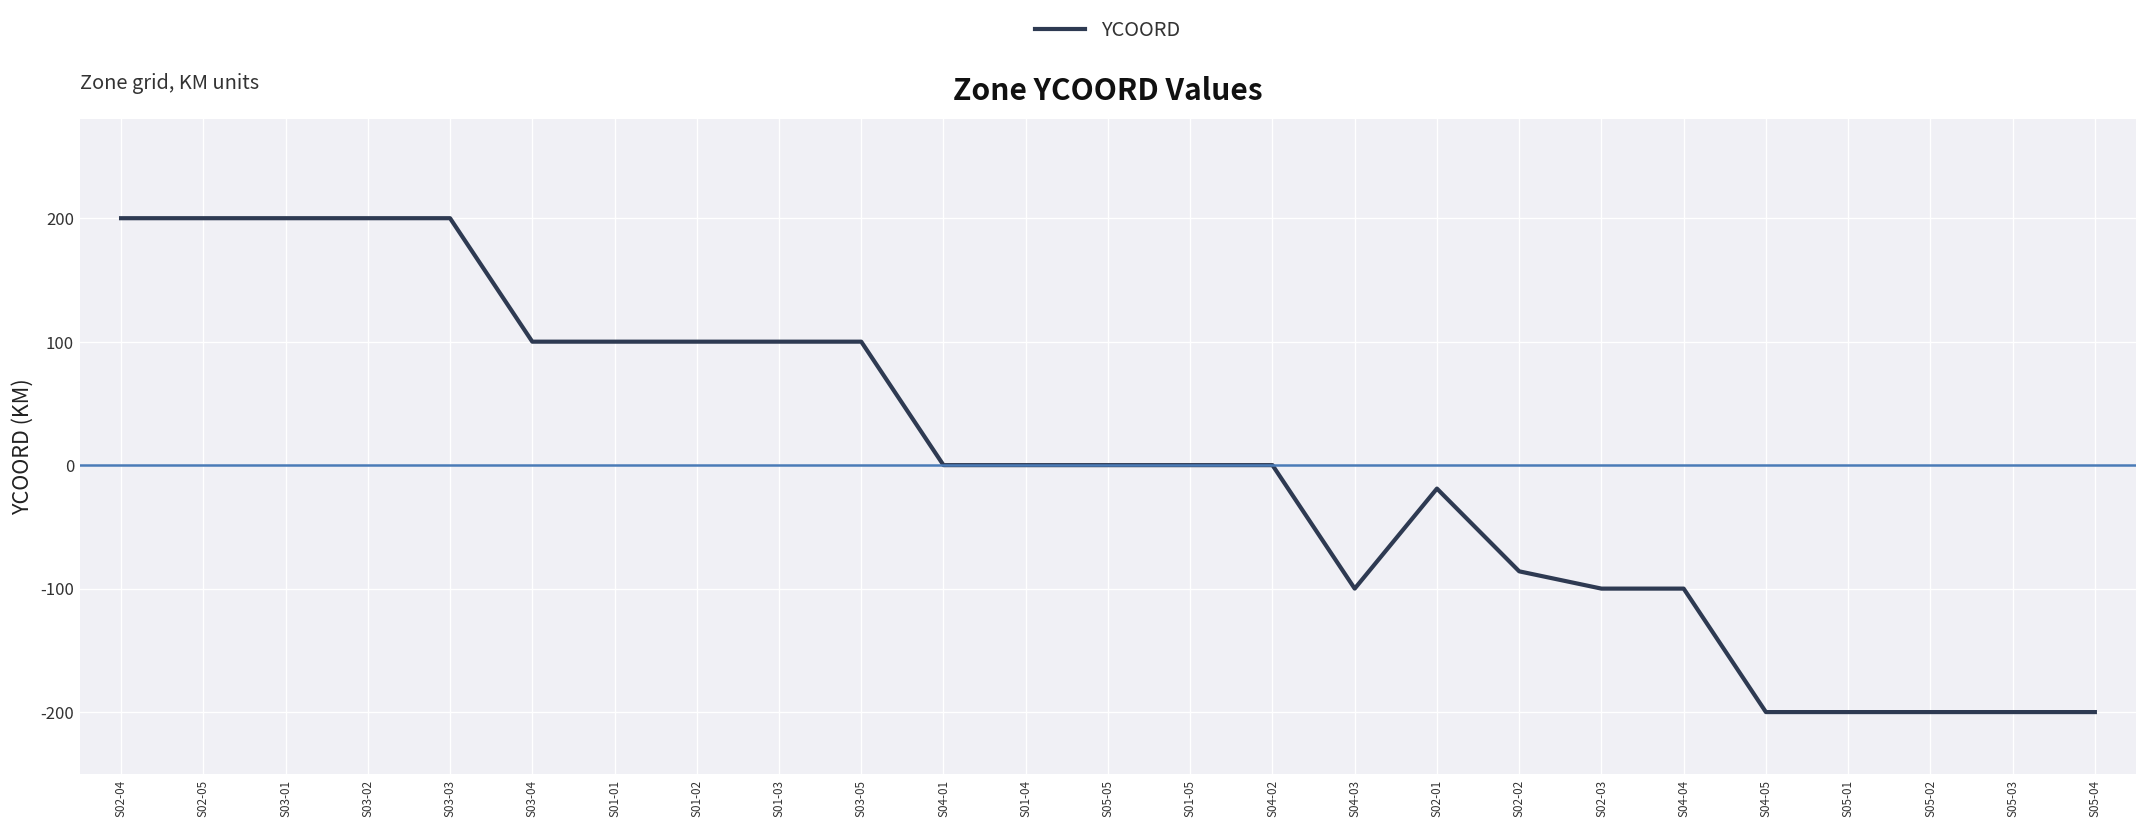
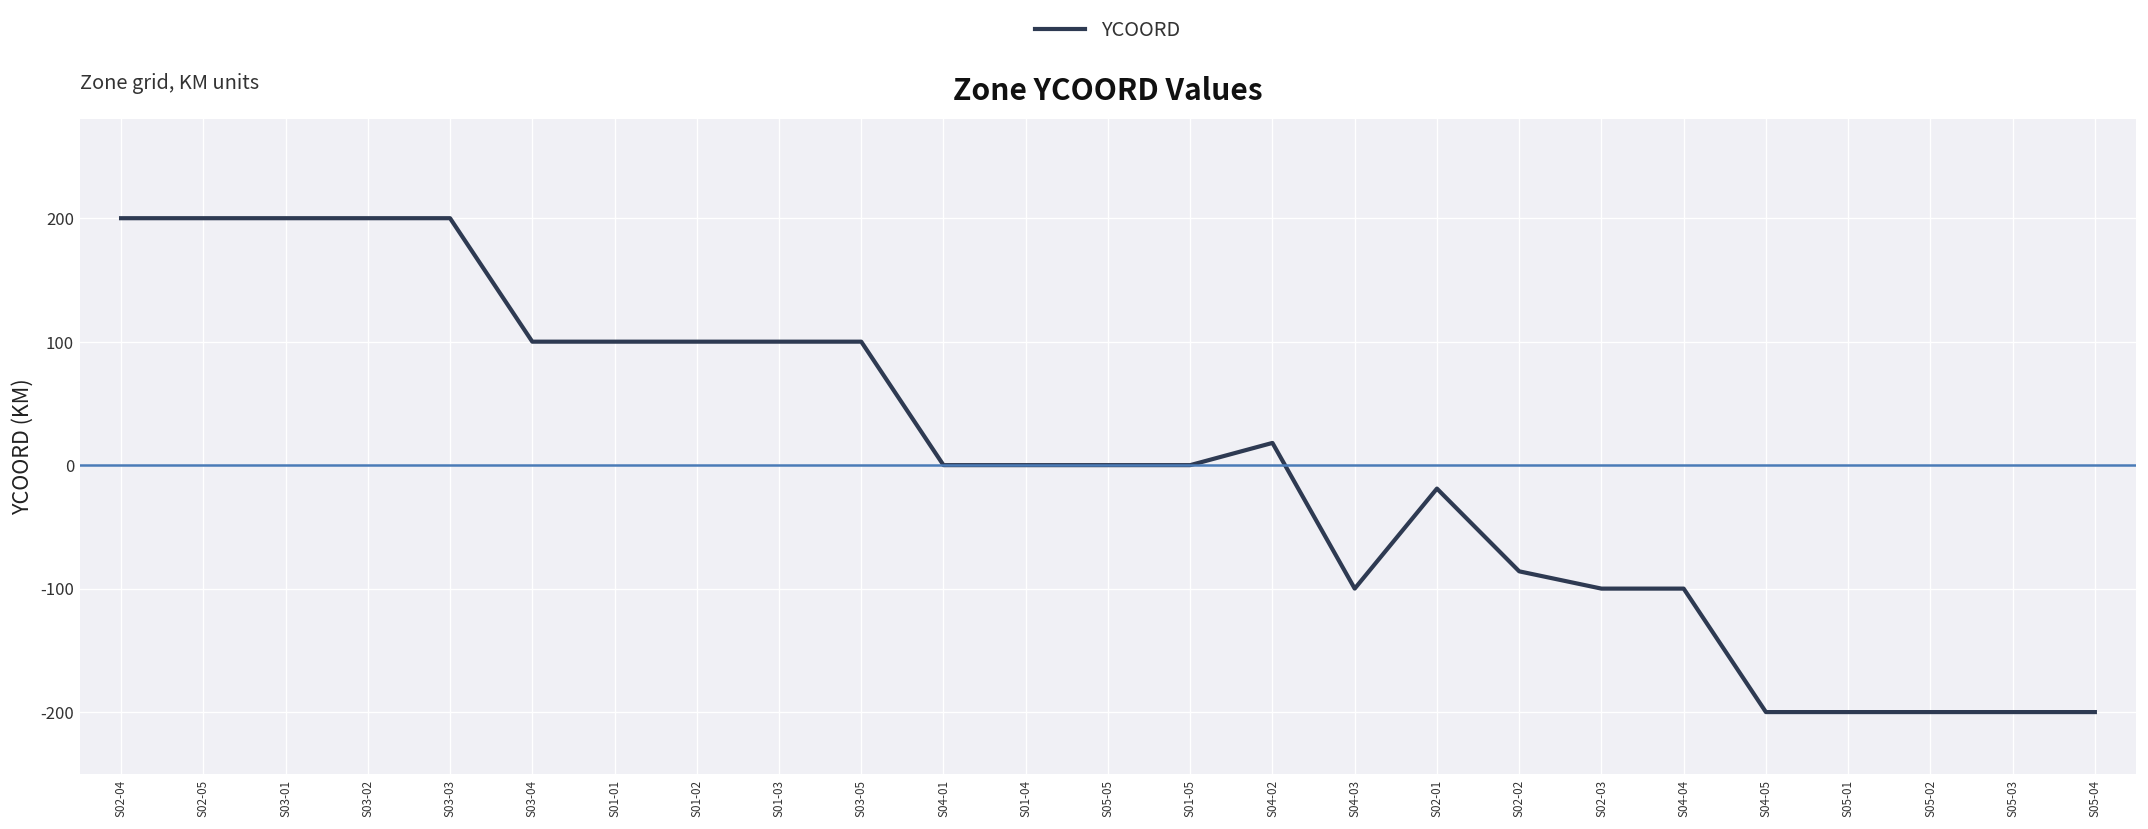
S04-02: 0 -> 18
